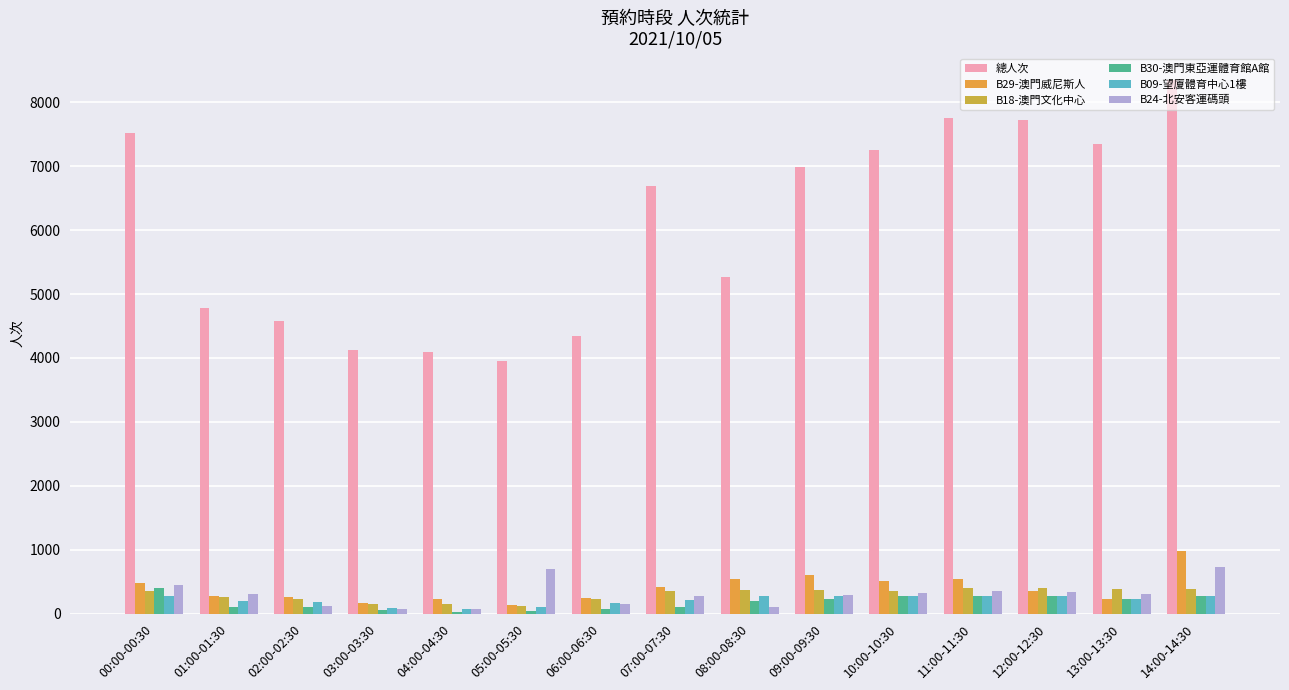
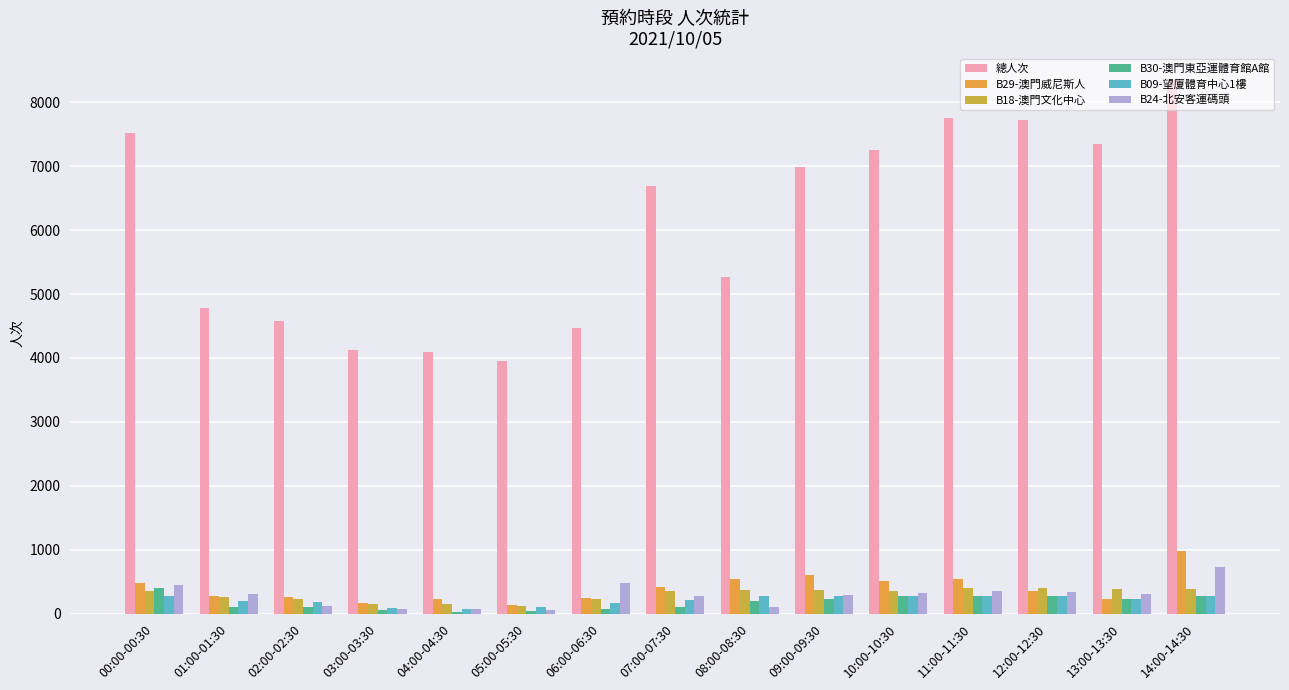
B24-北安客運碼頭, 05:00-05:30: 700 -> 100
總人次, 06:00-06:30: 4300 -> 4500
B24-北安客運碼頭, 06:00-06:30: 200 -> 500
